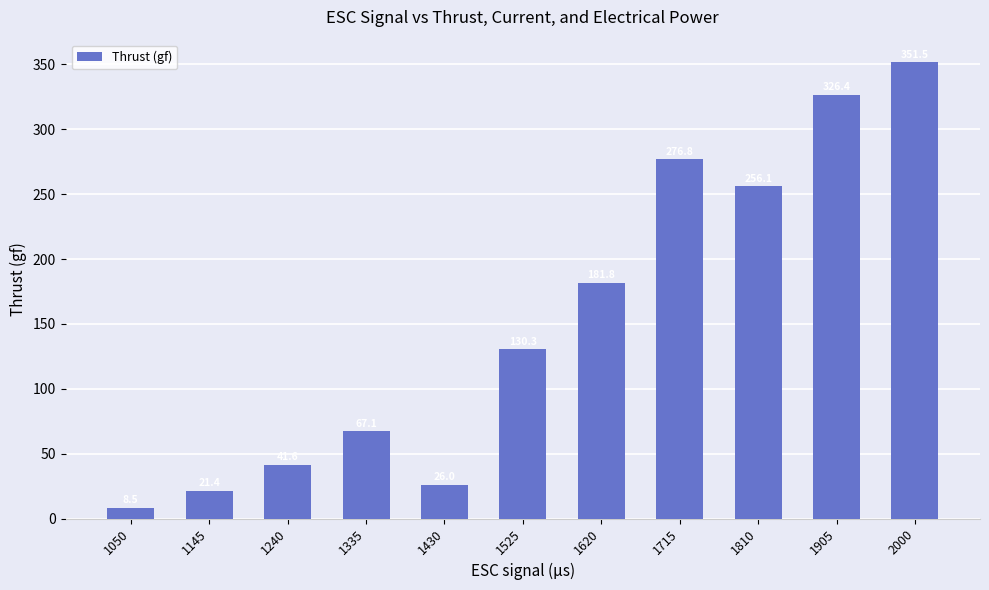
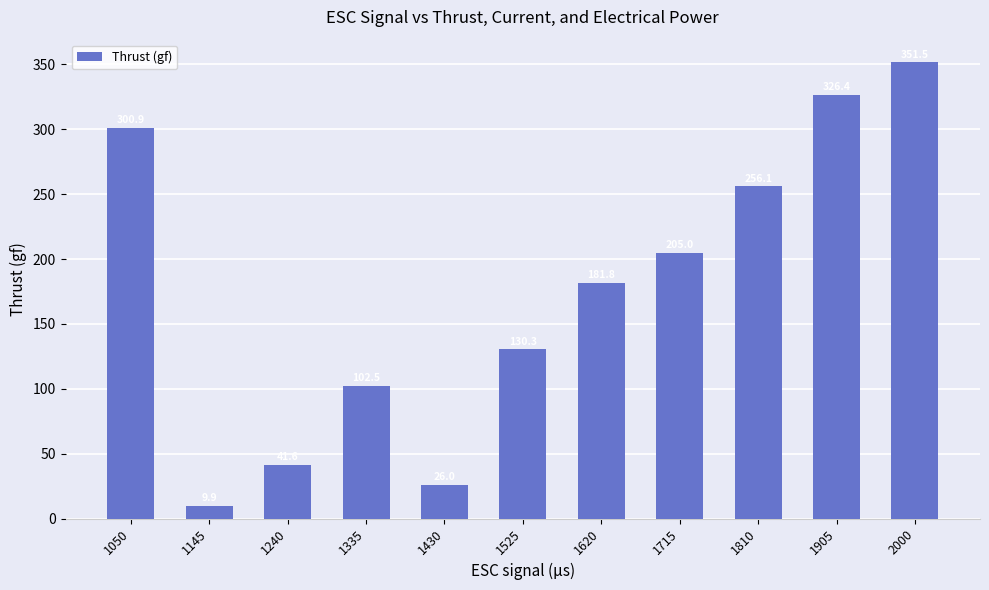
1050: 8 -> 301
1145: 21 -> 10
1335: 67 -> 102
1715: 277 -> 205
